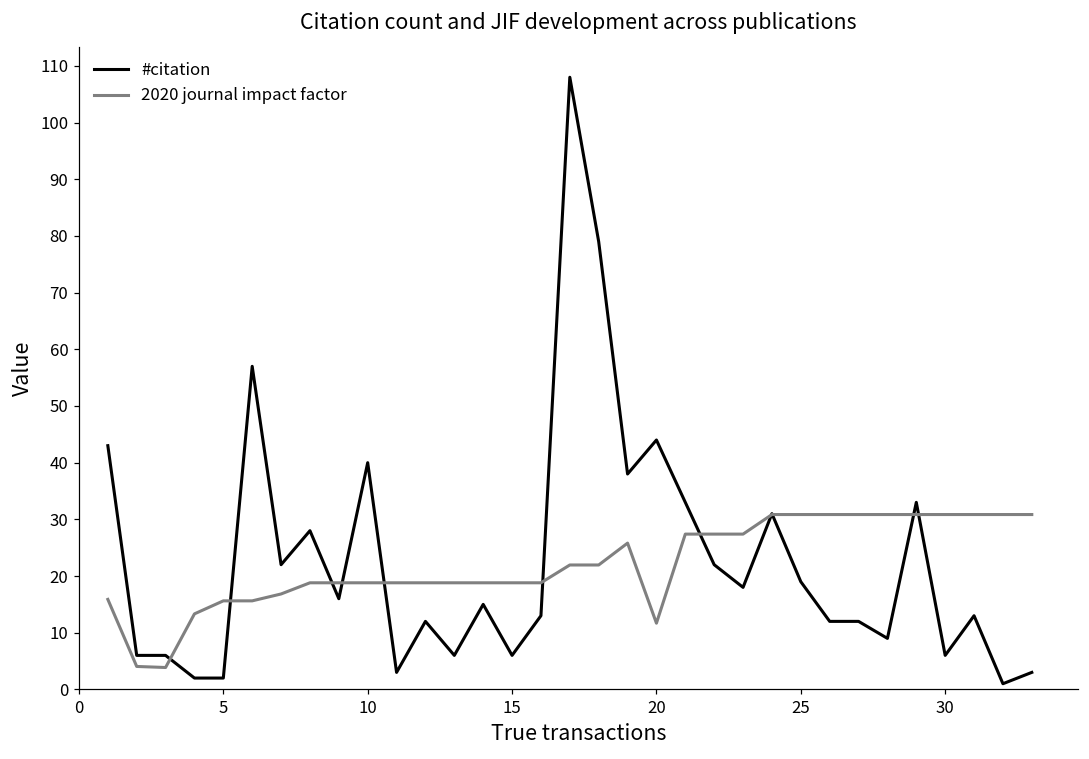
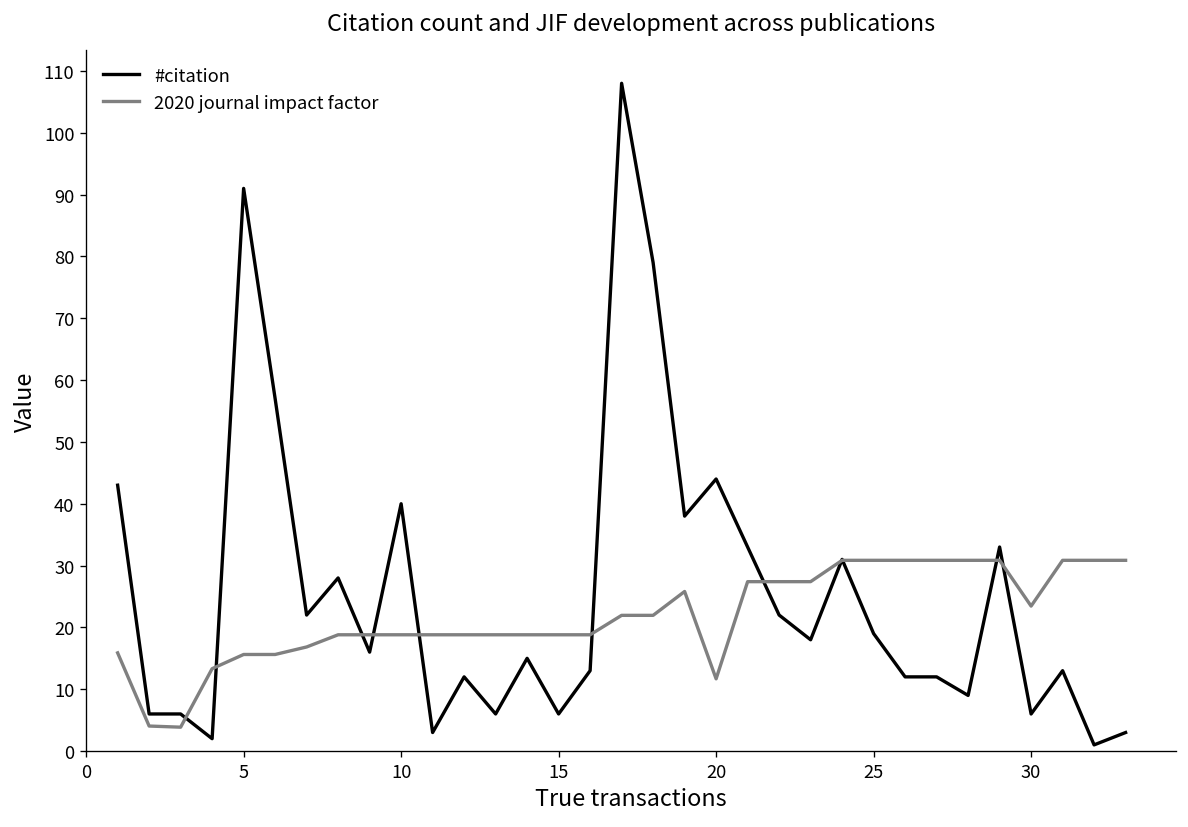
#citation, 5: 2 -> 91
2020 journal impact factor, 30: 31 -> 23
